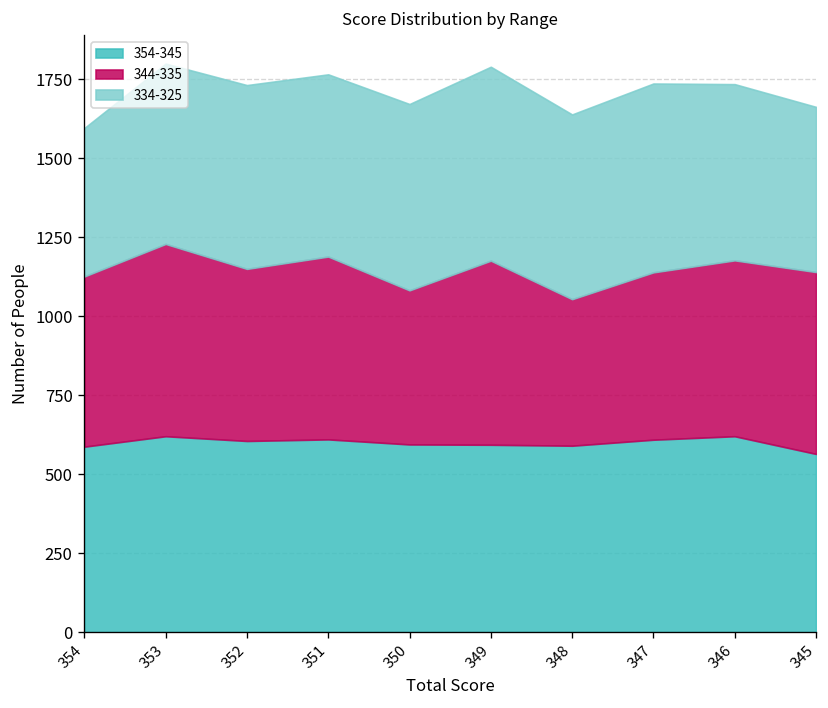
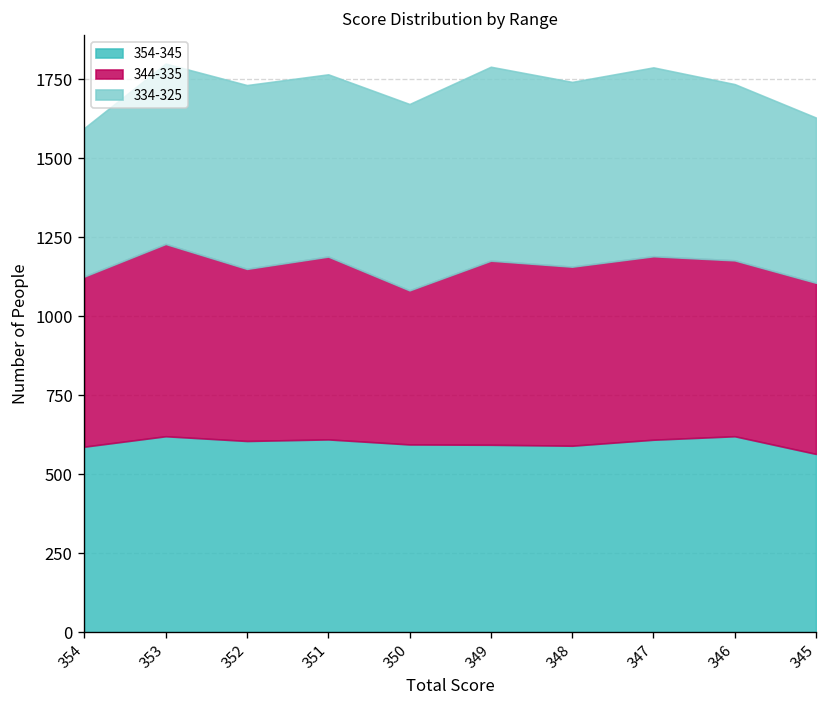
344-335, 348: 460 -> 570
344-335, 347: 530 -> 580
344-335, 345: 580 -> 540
